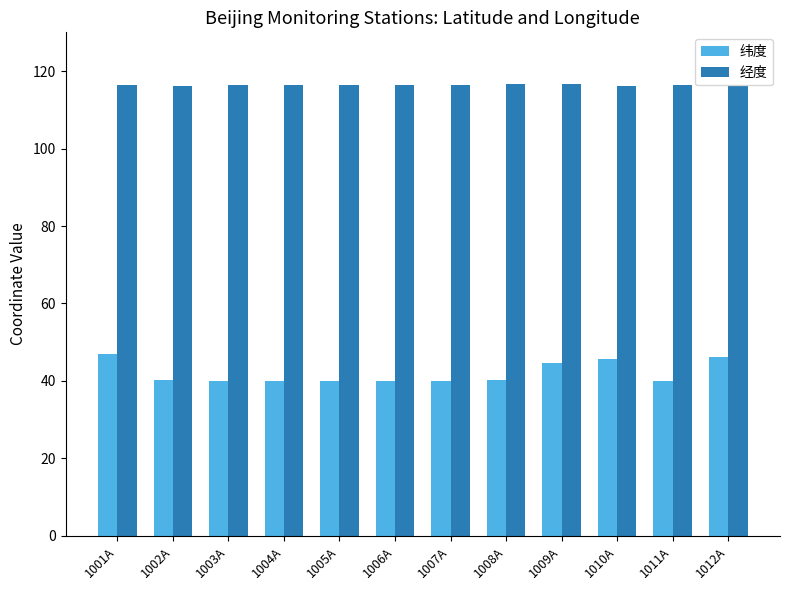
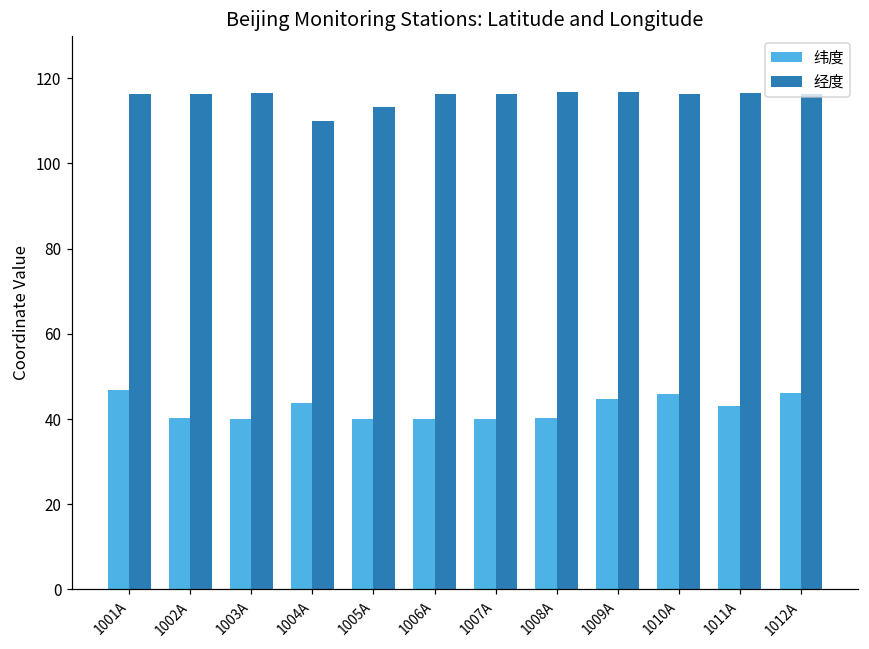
纬度, 1004A: 40 -> 44
经度, 1004A: 116 -> 110
经度, 1005A: 116 -> 113
纬度, 1011A: 40 -> 43
